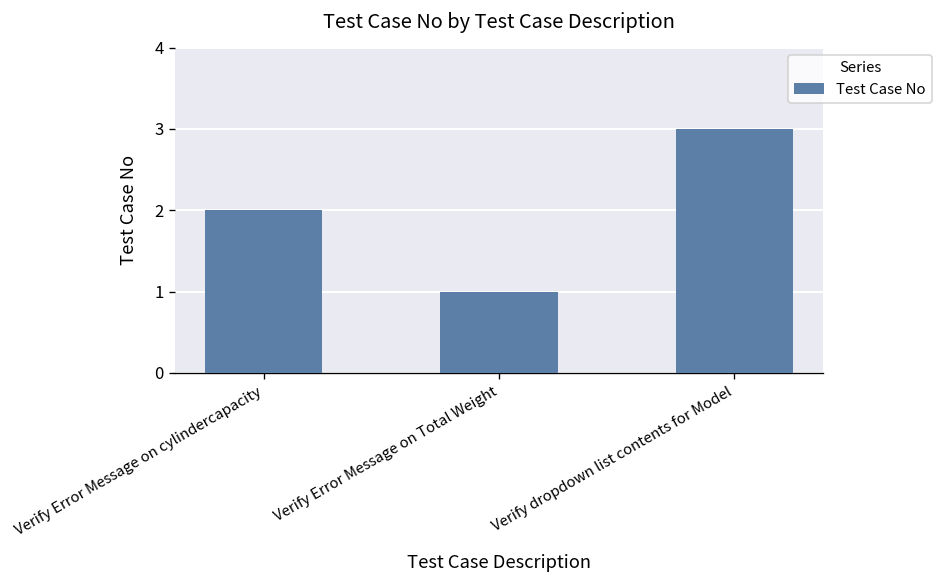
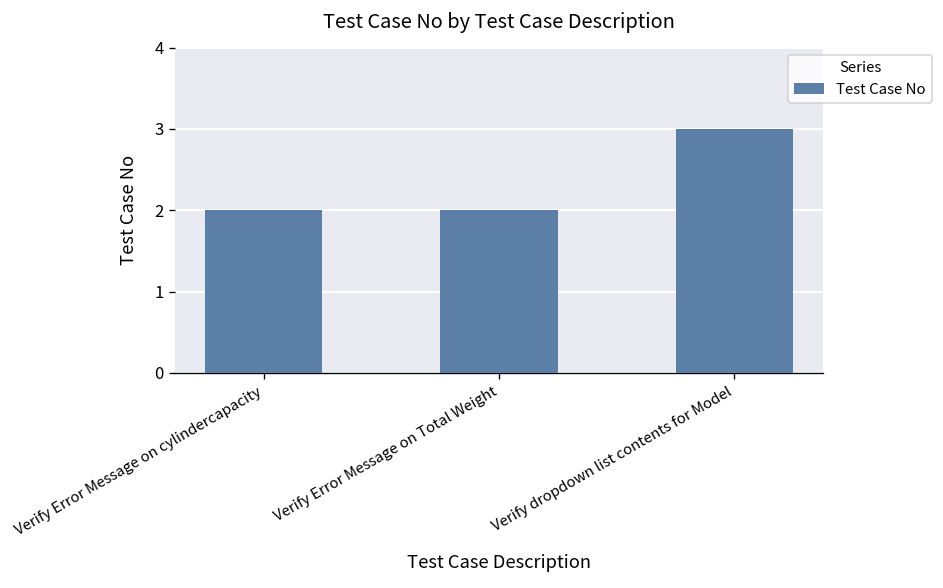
Verify Error Message on Total Weight: 1 -> 2
